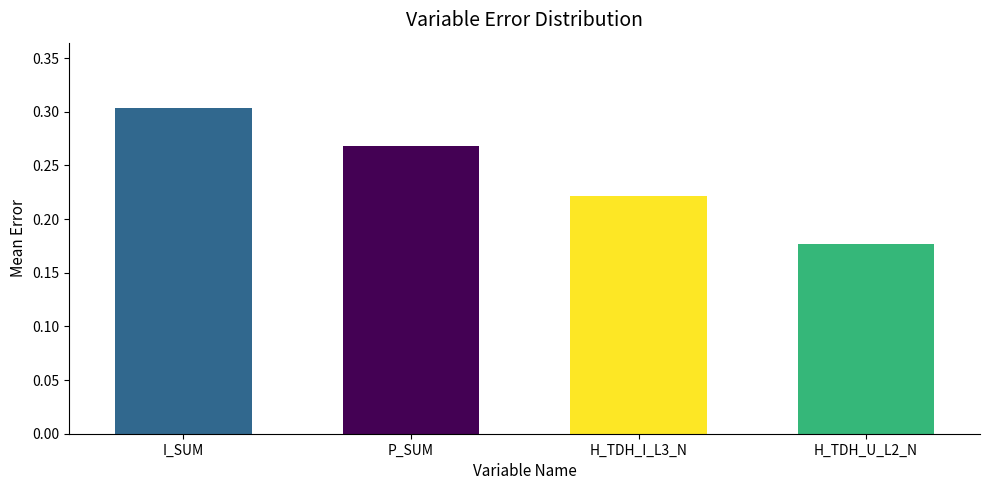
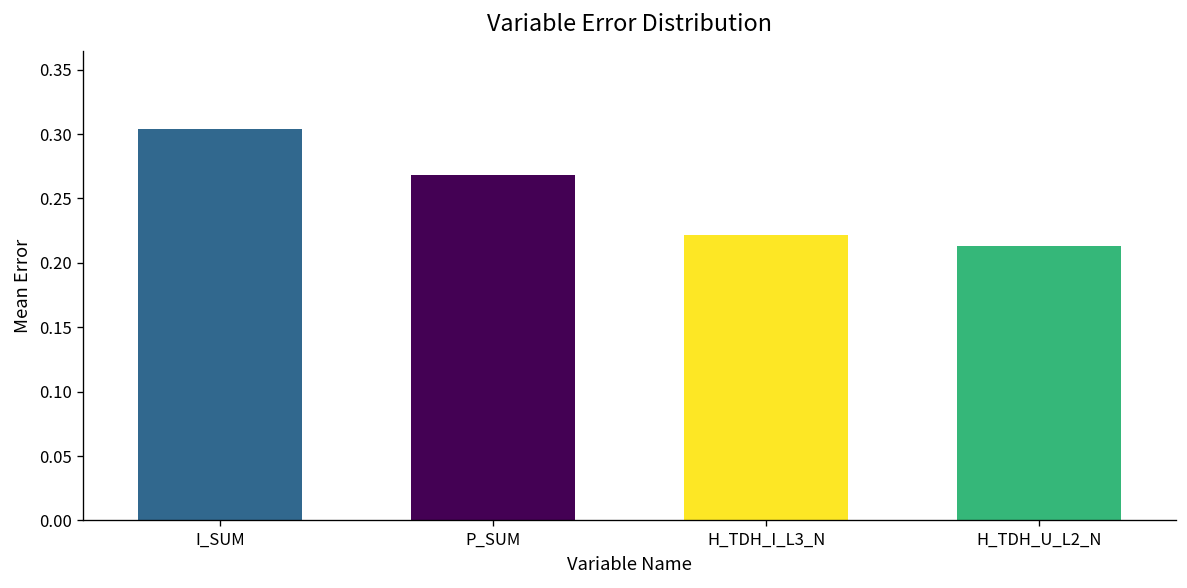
H_TDH_U_L2_N: 0.176 -> 0.213
